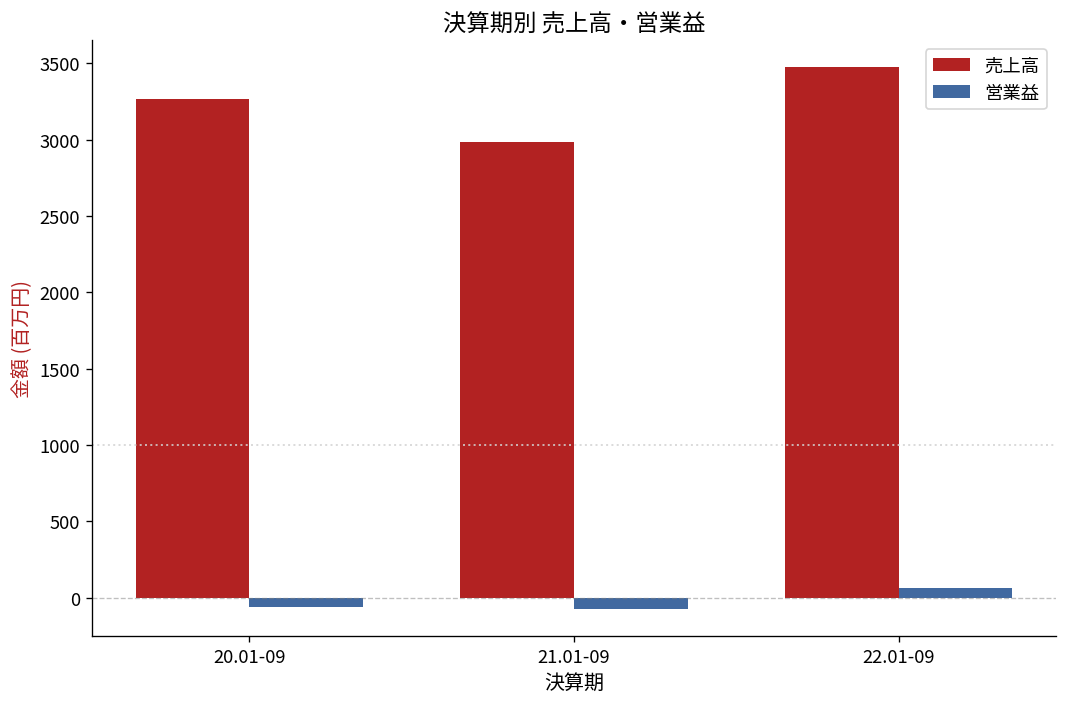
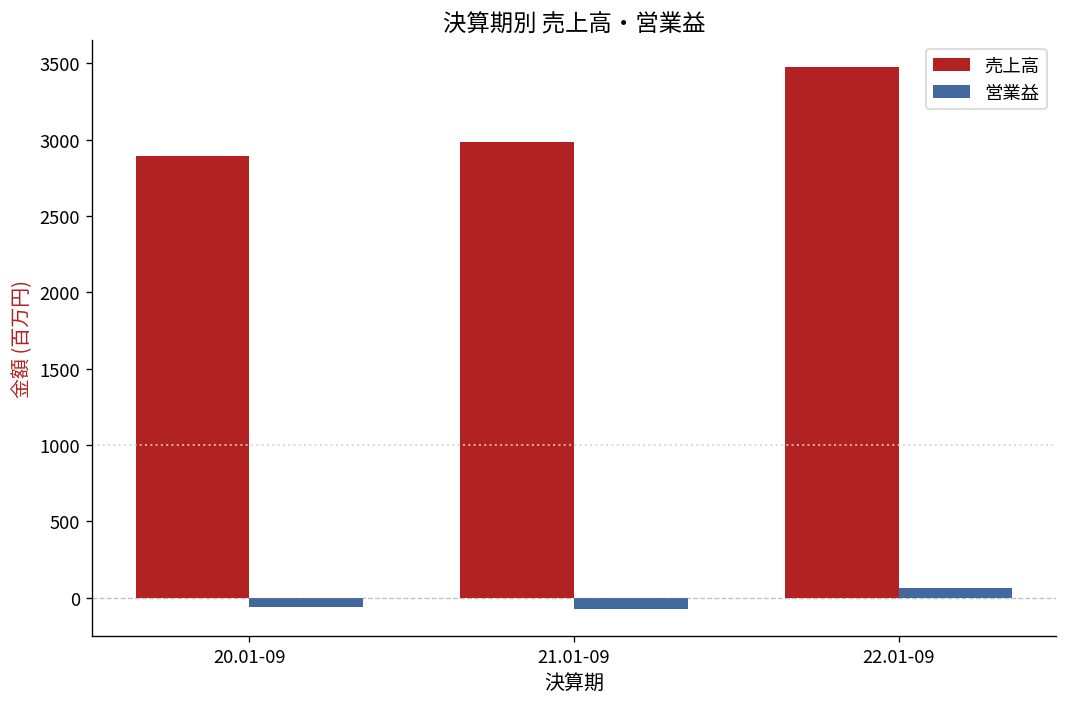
売上高, 20.01-09: 3270 -> 2900
